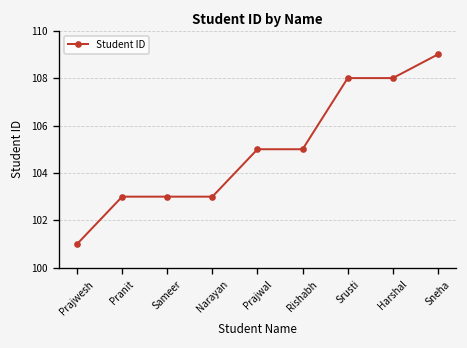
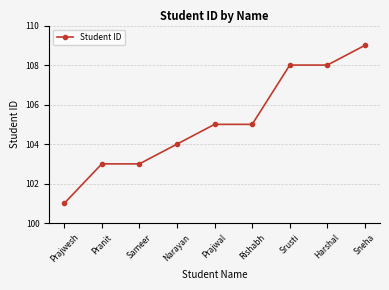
Narayan: 103 -> 104
